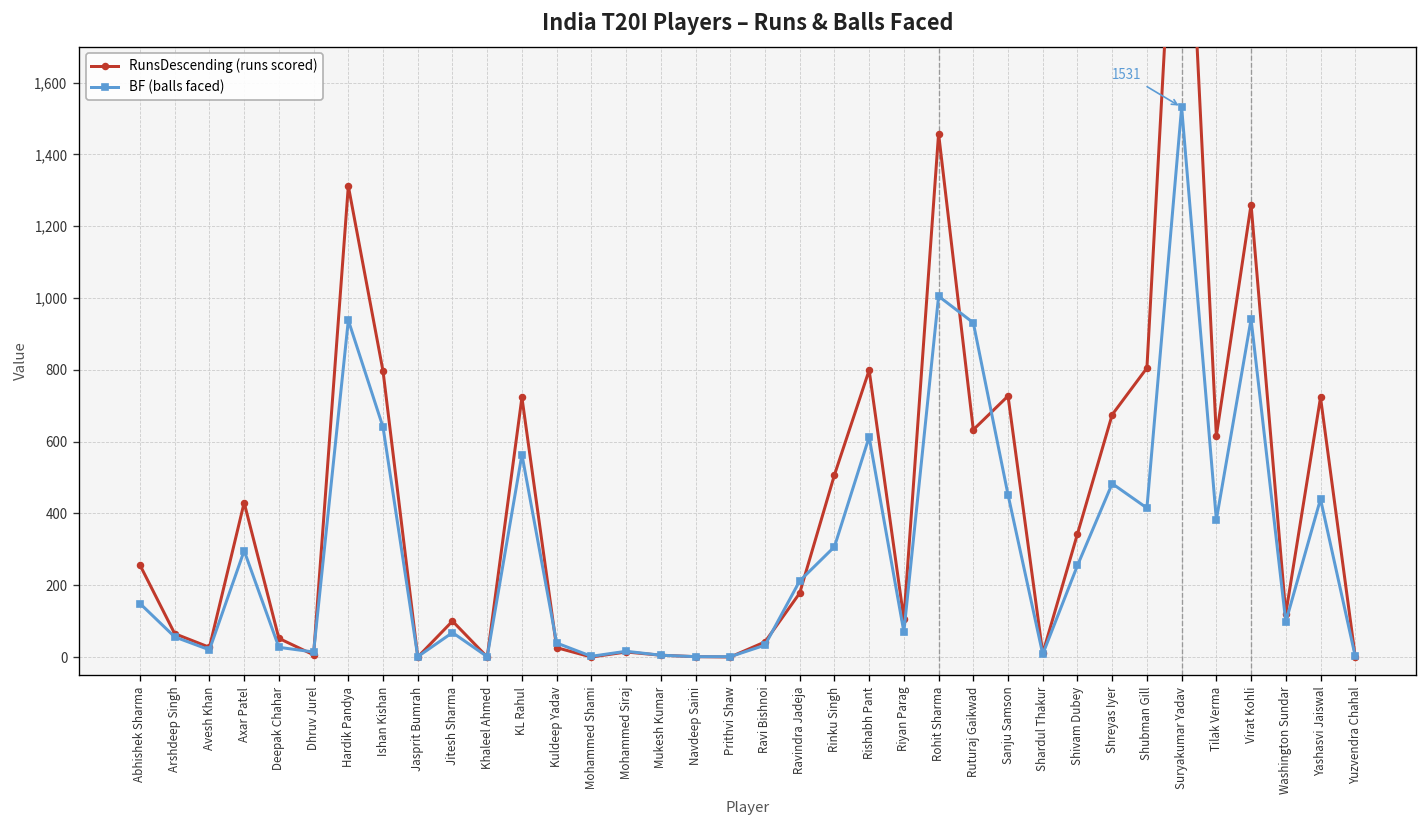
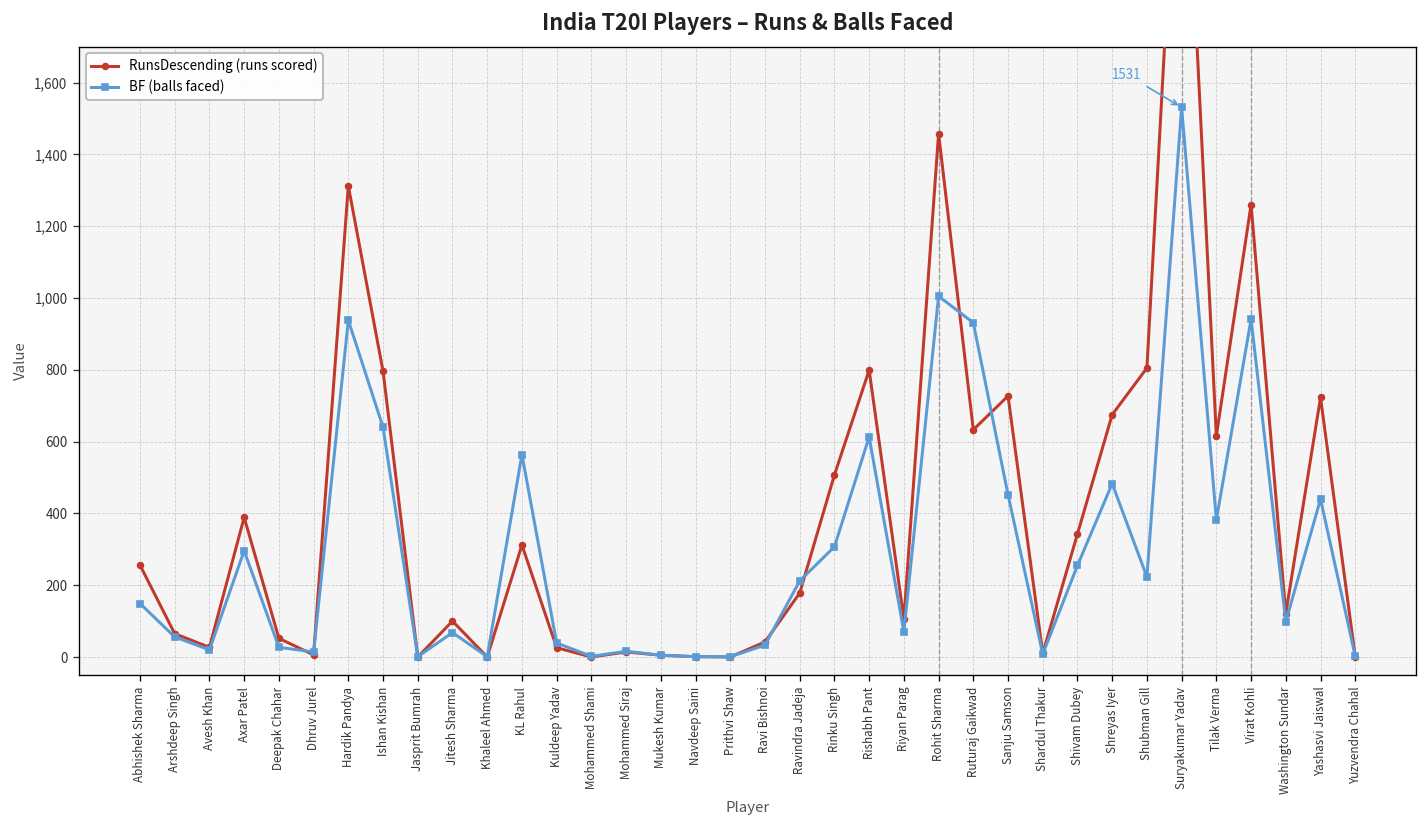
RunsDescending (runs scored), Axar Patel: 430 -> 390
RunsDescending (runs scored), KL Rahul: 720 -> 310
BF (balls faced), Shubman Gill: 420 -> 220
